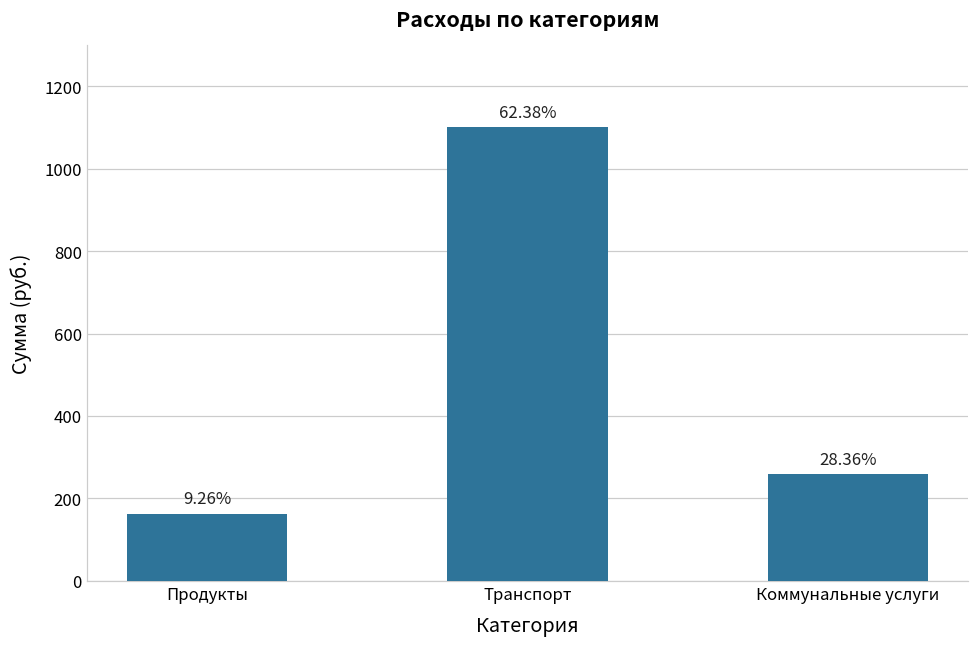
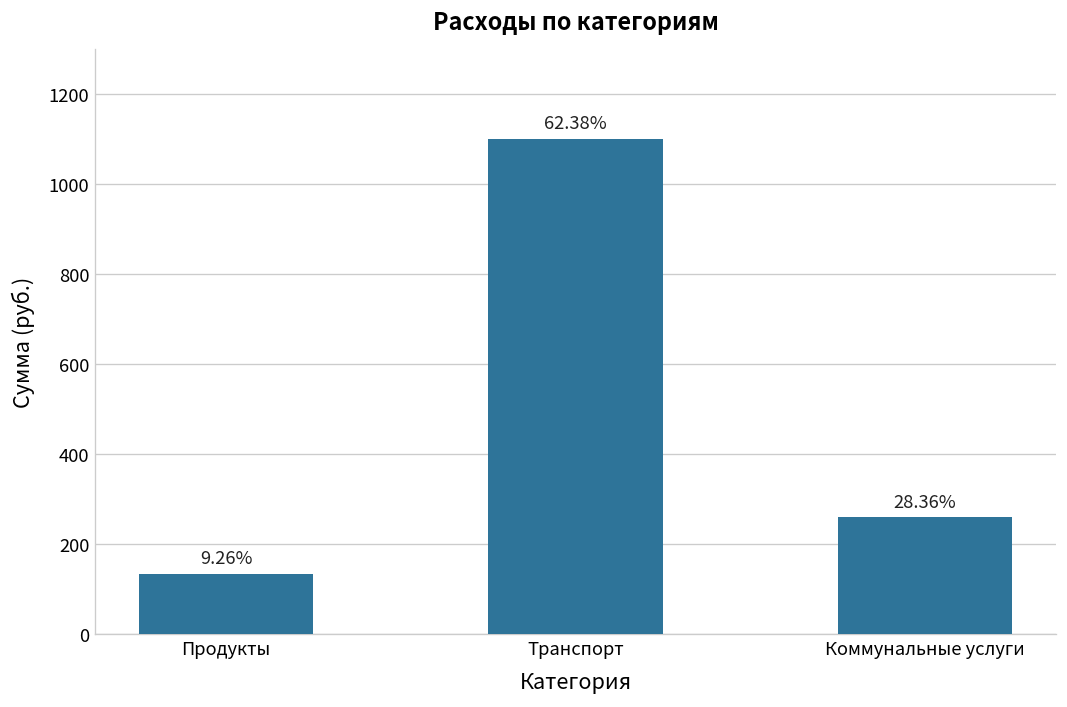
Продукты: 160 -> 130
